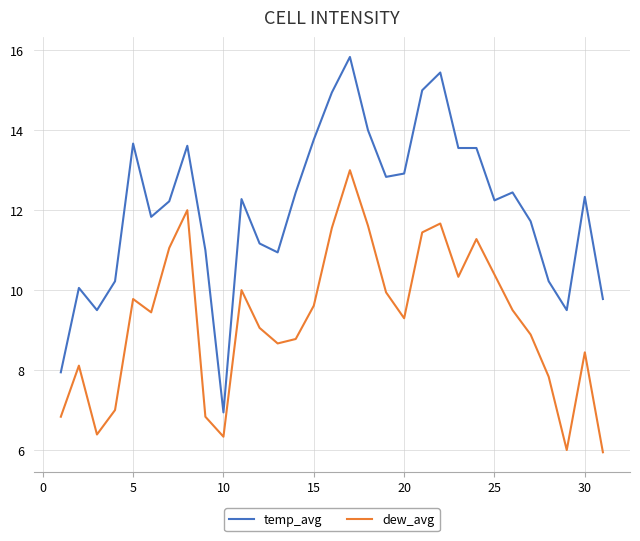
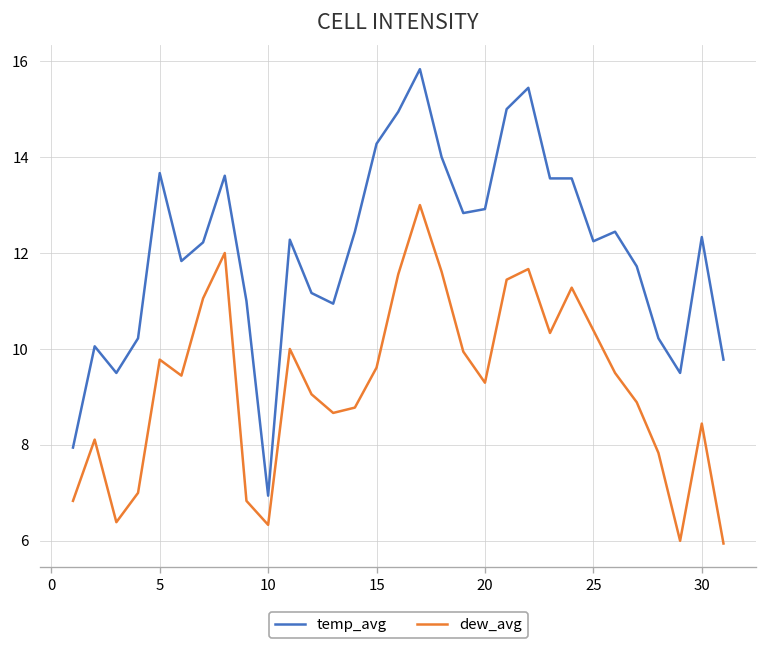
temp_avg, 15: 13.8 -> 14.3
